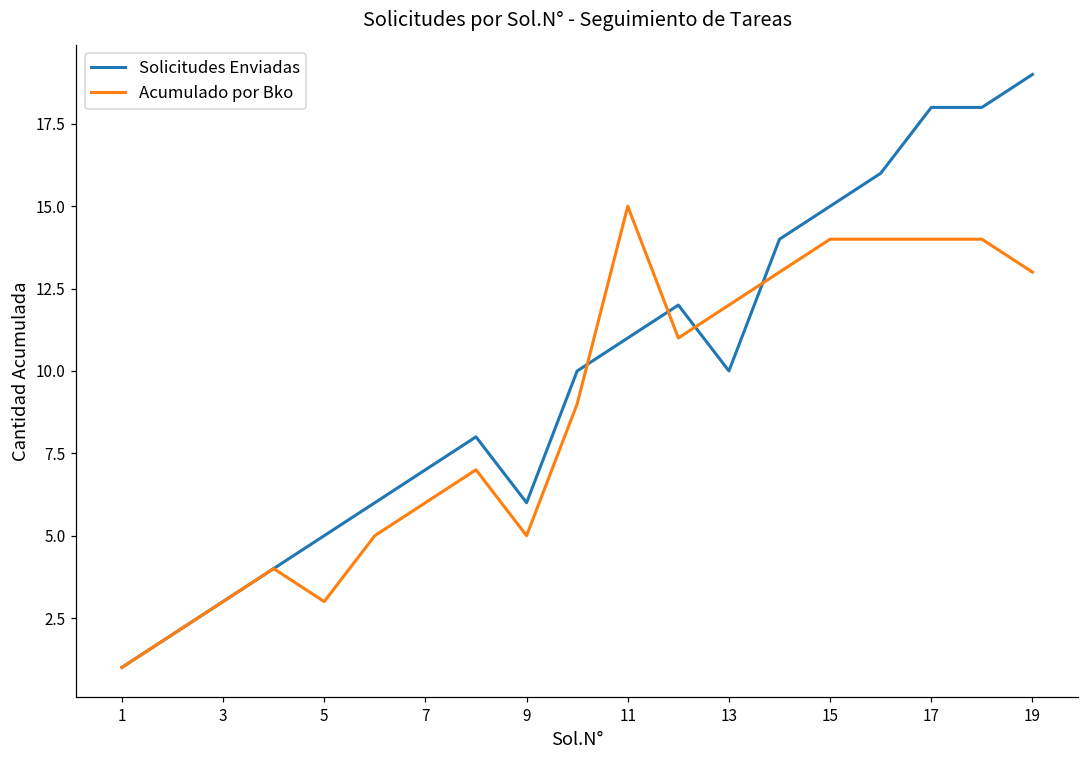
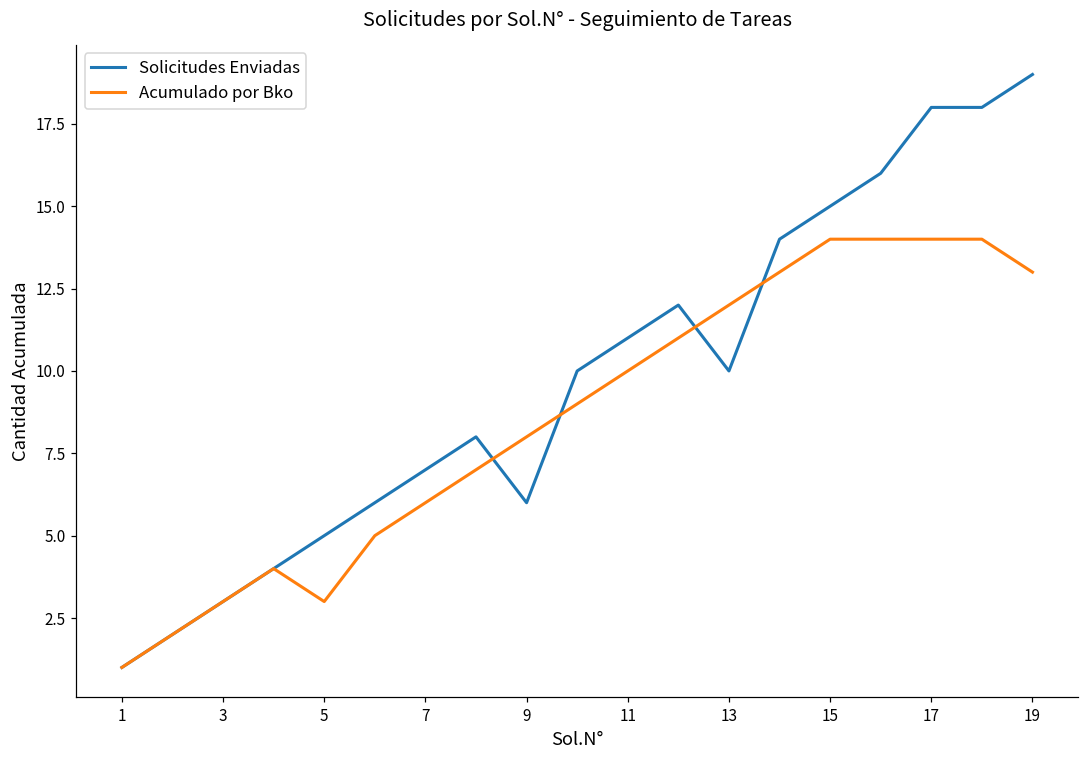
Acumulado por Bko, 9: 5 -> 8
Acumulado por Bko, 11: 15 -> 10
